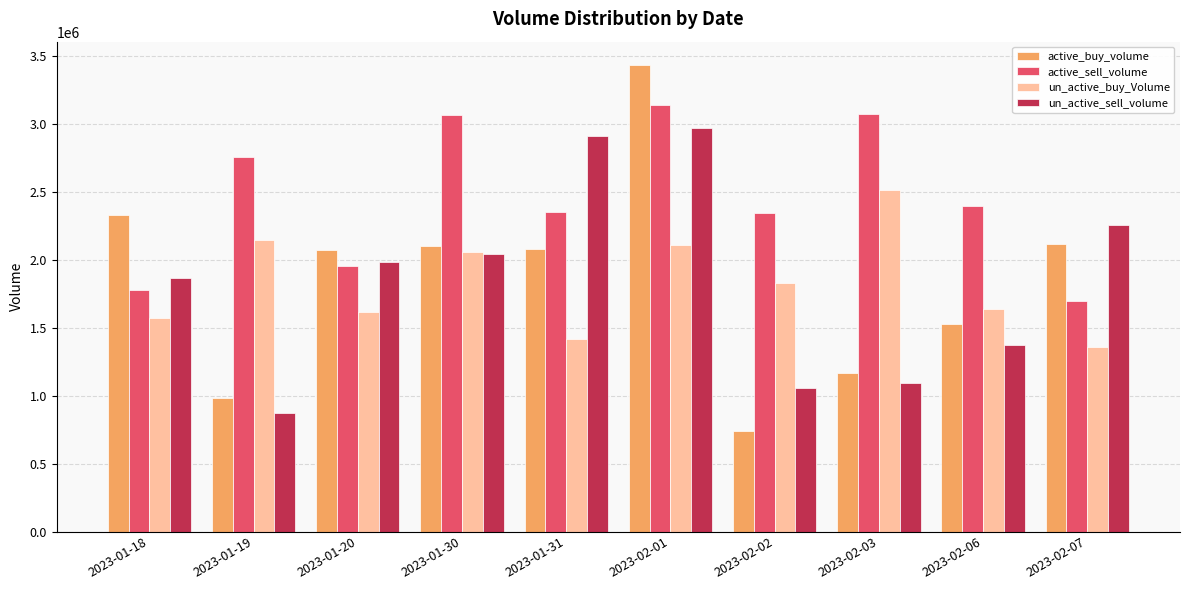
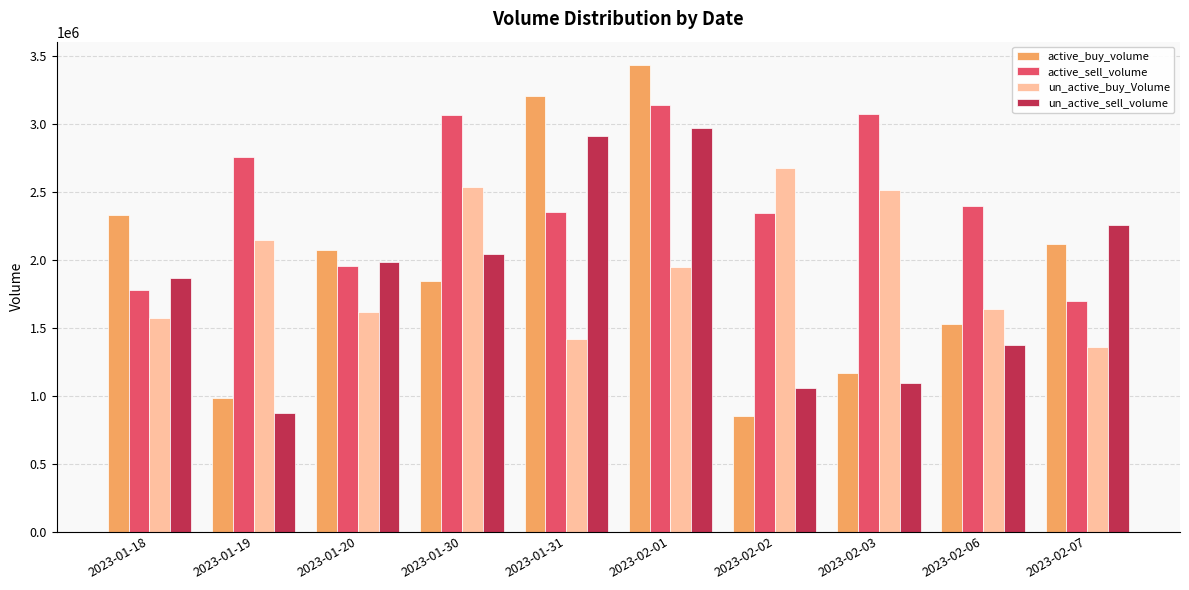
active_buy_volume, 2023-01-30: 2100000 -> 1840000
un_active_buy_Volume, 2023-01-30: 2060000 -> 2530000
active_buy_volume, 2023-01-31: 2080000 -> 3210000
un_active_buy_Volume, 2023-02-01: 2110000 -> 1950000
active_buy_volume, 2023-02-02: 740000 -> 850000
un_active_buy_Volume, 2023-02-02: 1830000 -> 2680000
